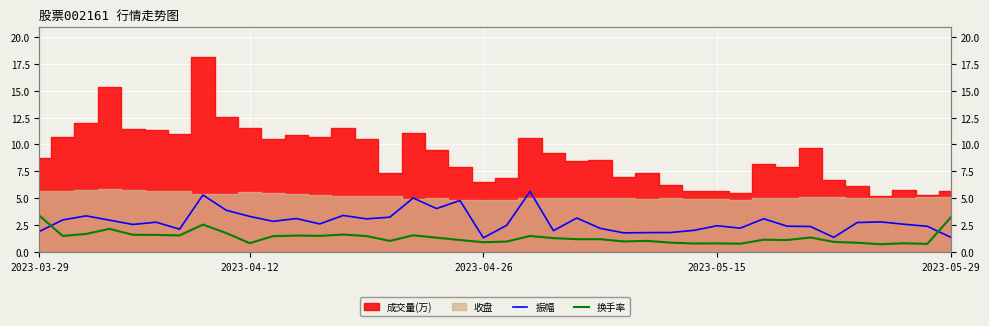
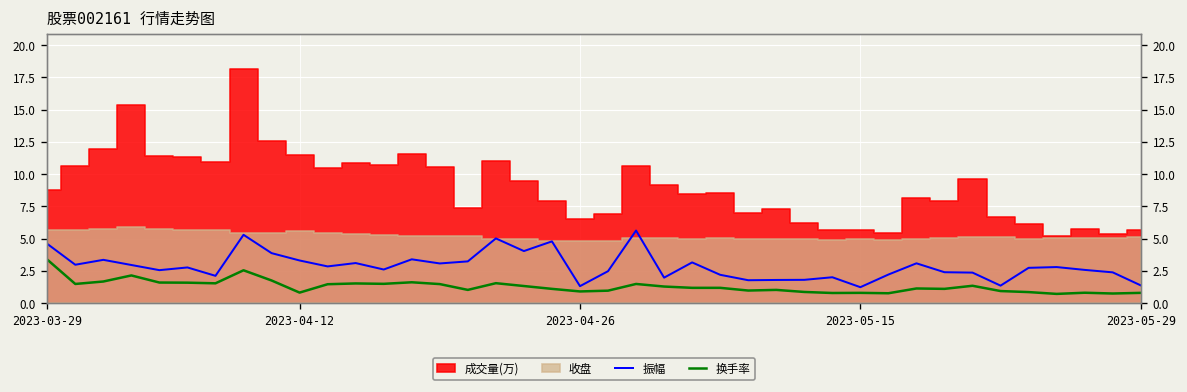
振幅, 2023-03-29: 1.9 -> 4.6
振幅, 2023-05-15: 2.4 -> 1.2
换手率, 2023-05-29: 3.2 -> 0.8
